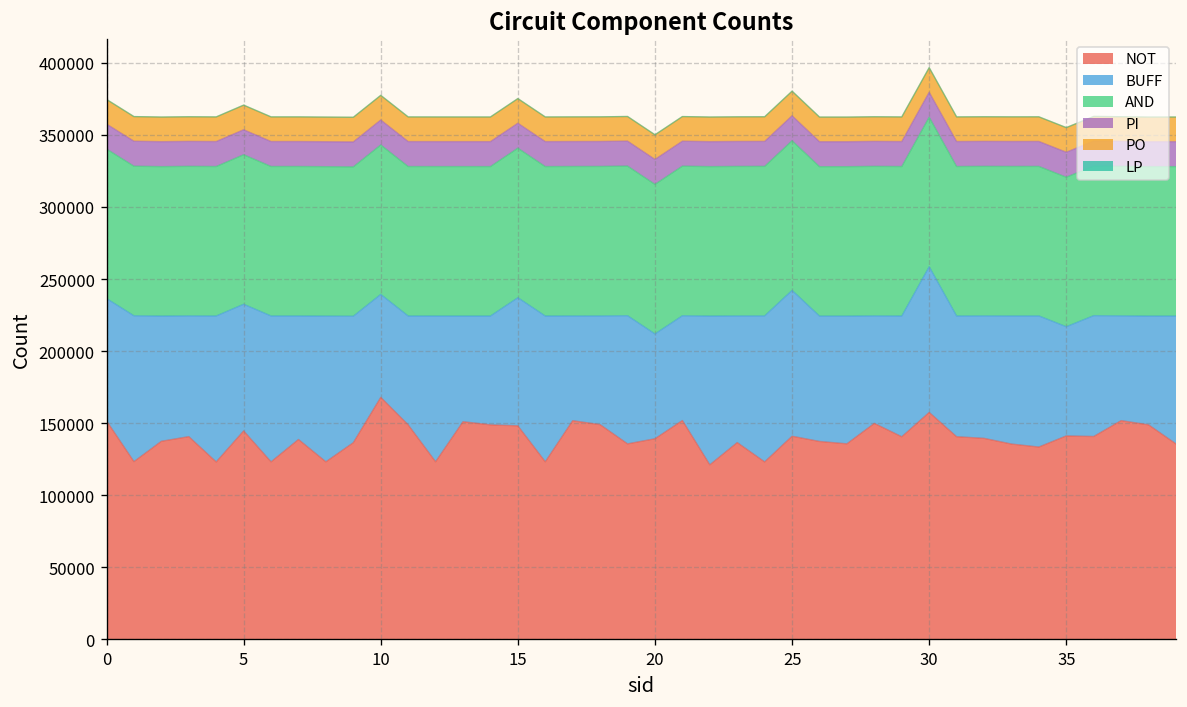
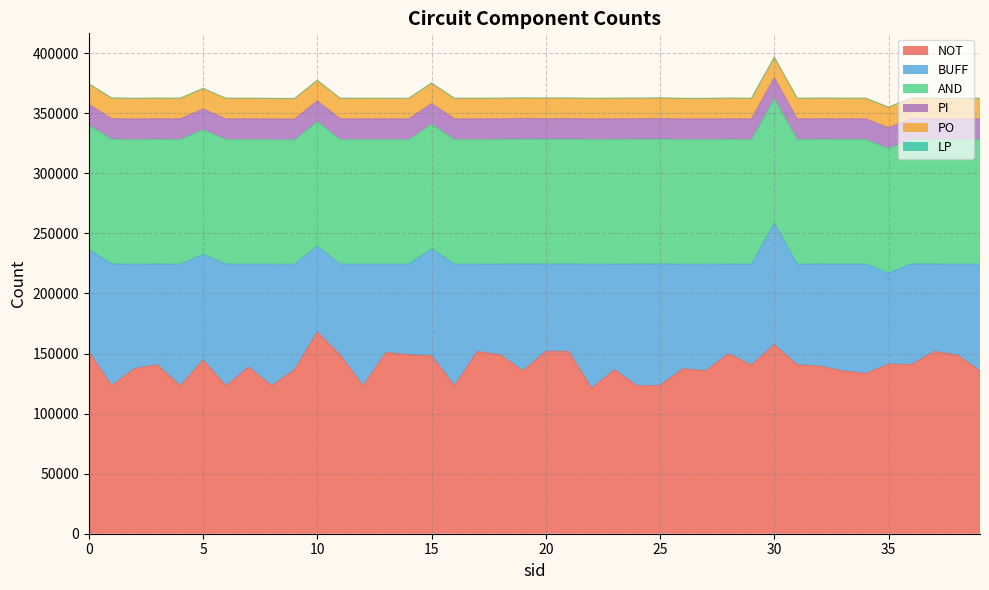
NOT, 20: 139000 -> 152000
NOT, 25: 141000 -> 123000
